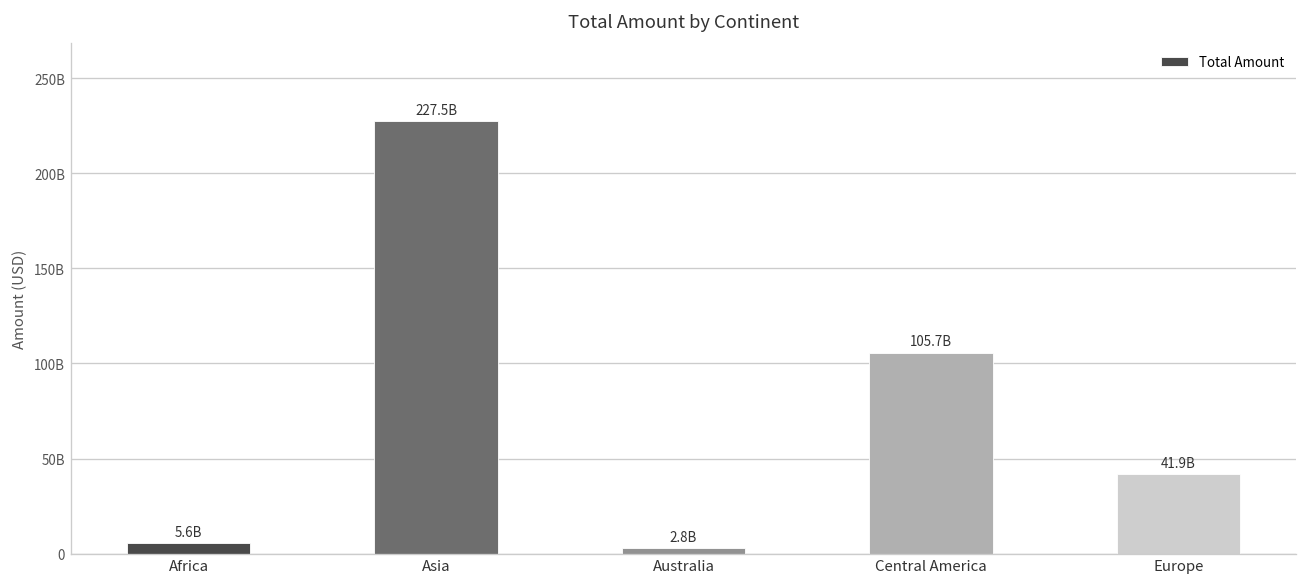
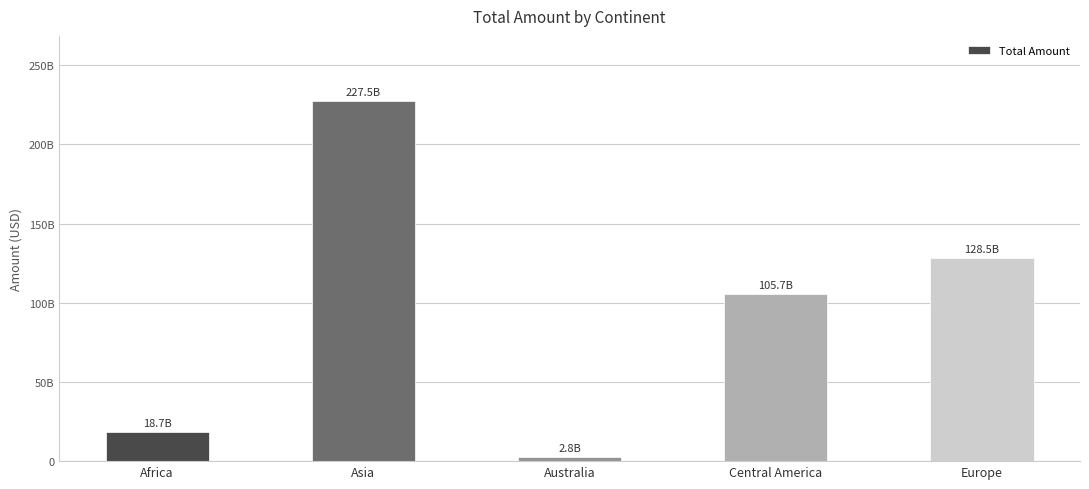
Africa: 5.6B -> 18.7B
Europe: 41.9B -> 128.5B
